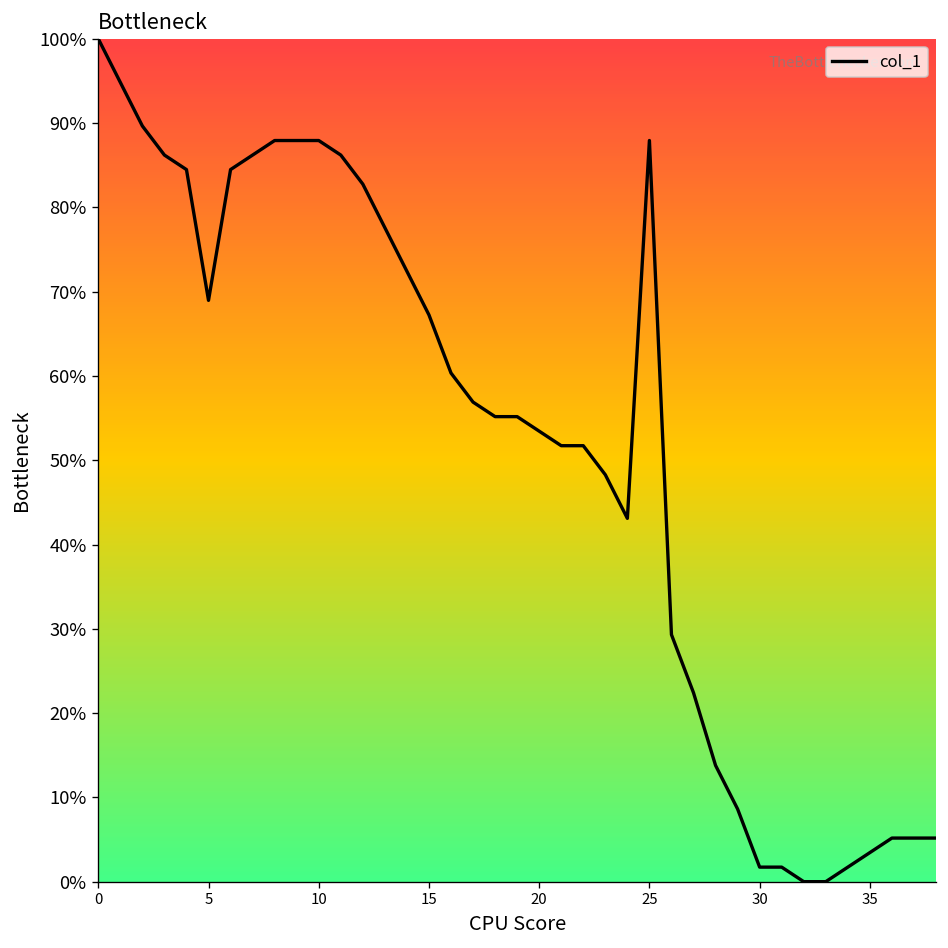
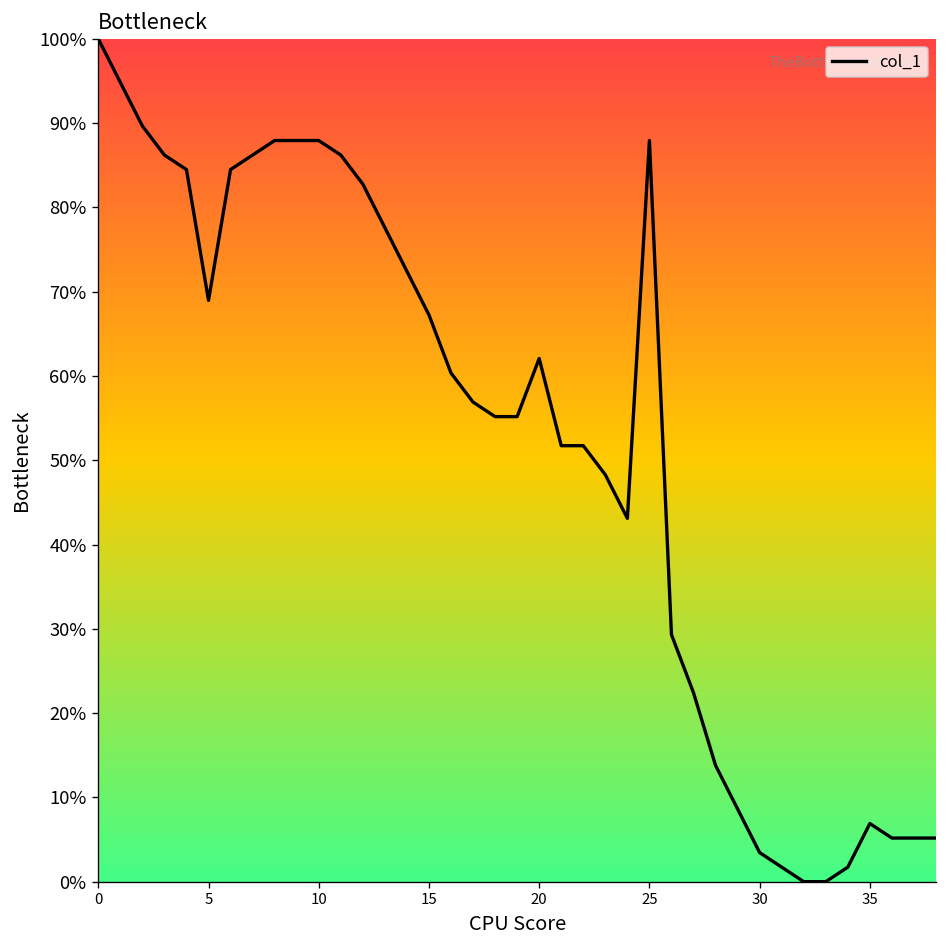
20: 53% -> 62%
30: 2% -> 3%
35: 3% -> 7%
